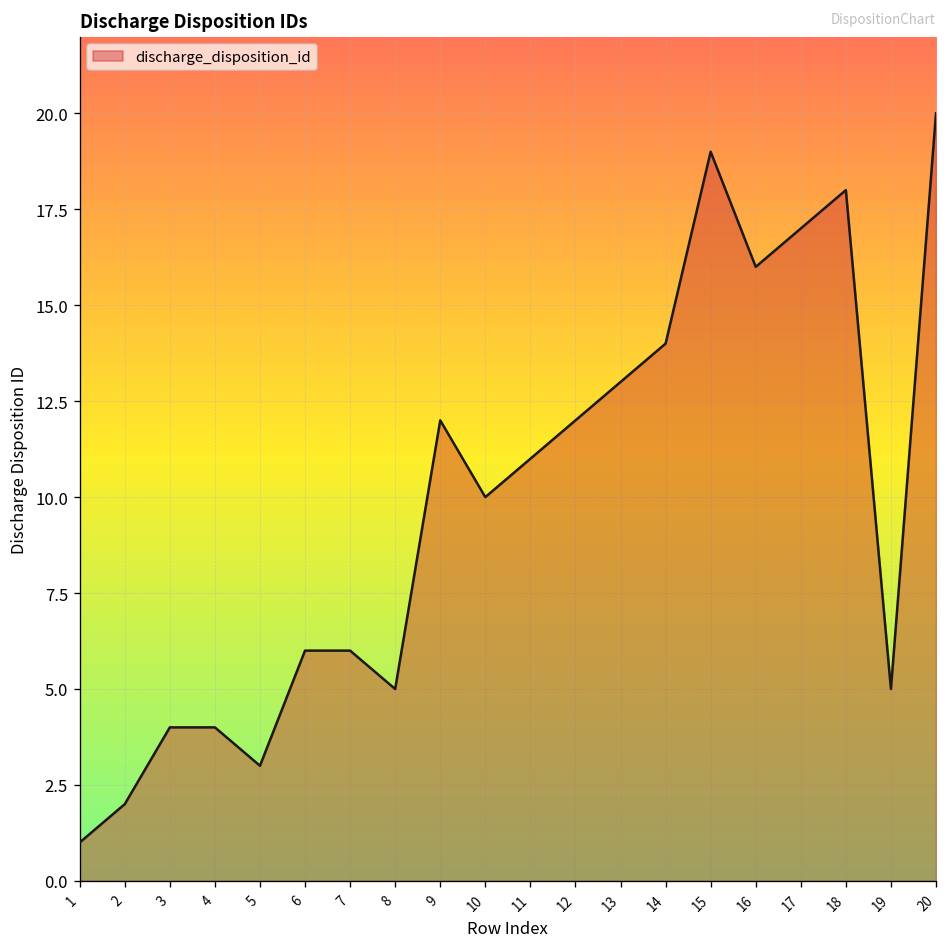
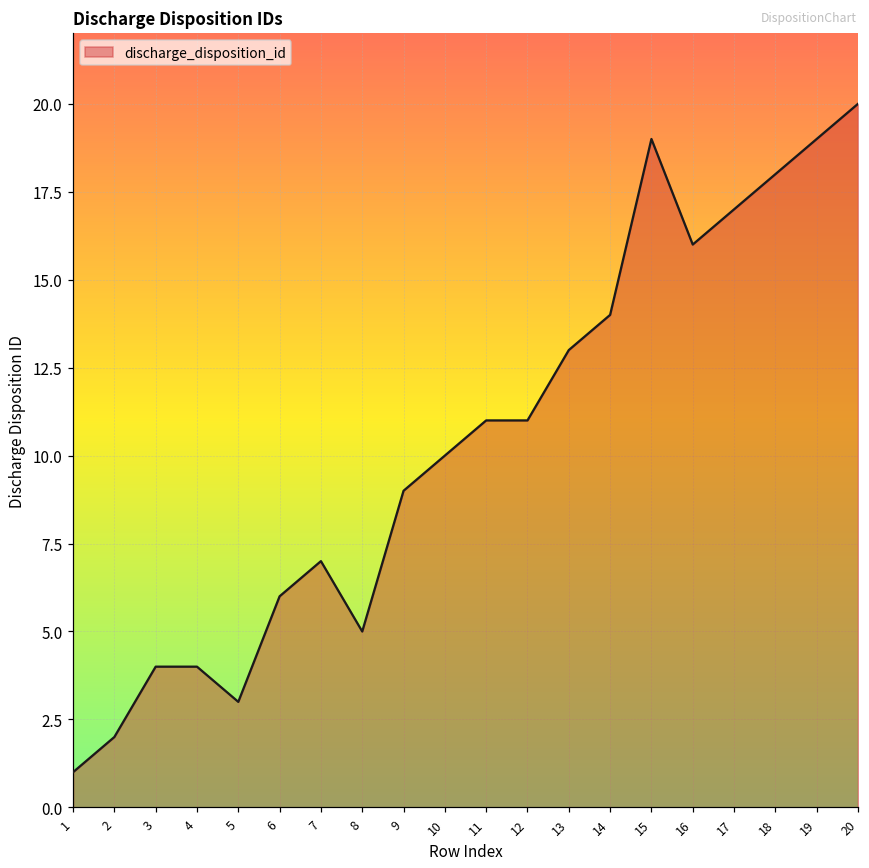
7: 6 -> 7
9: 12 -> 9
12: 12 -> 11
19: 5 -> 19
